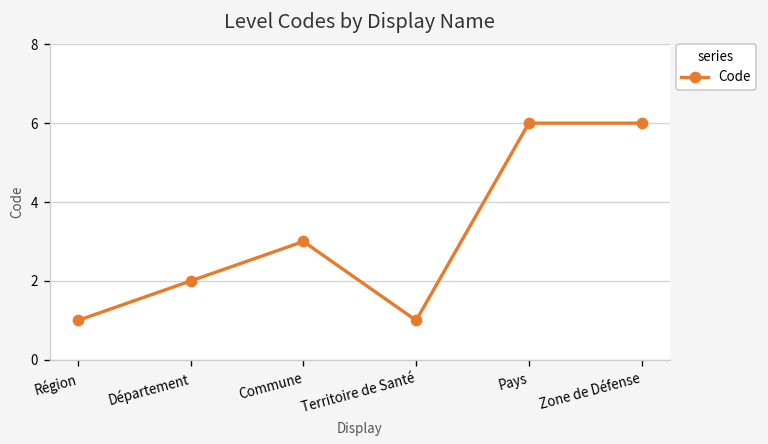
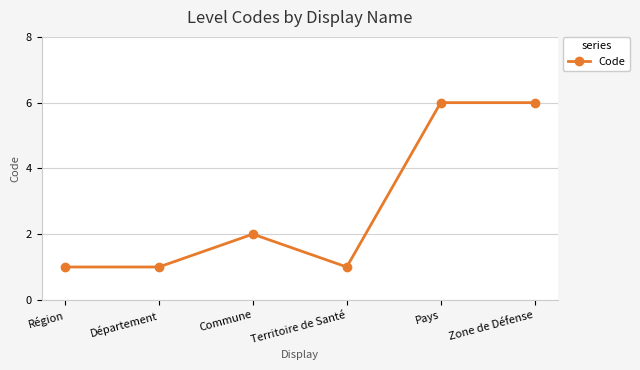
Département: 2 -> 1
Commune: 3 -> 2
